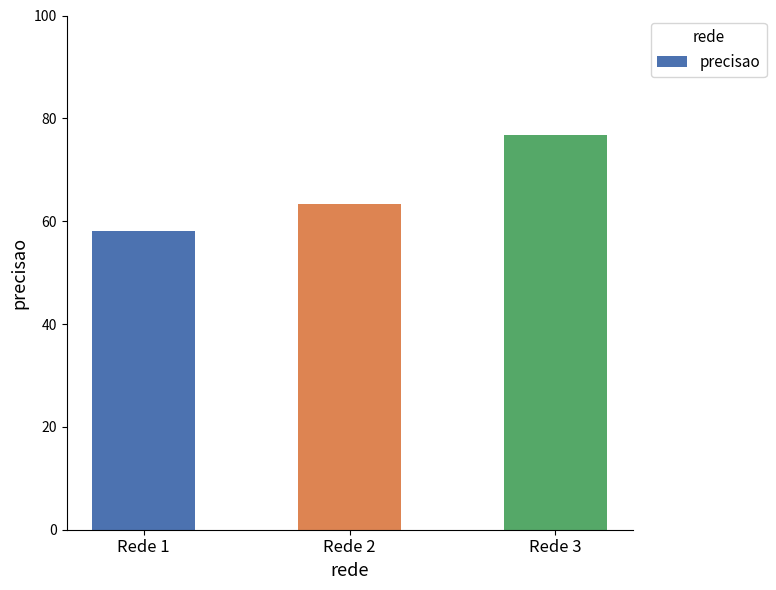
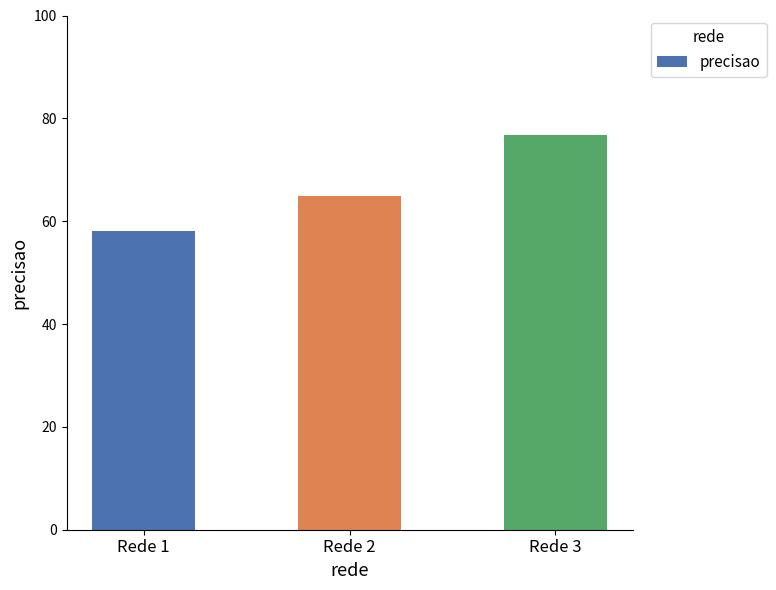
Rede 2: 63 -> 65
